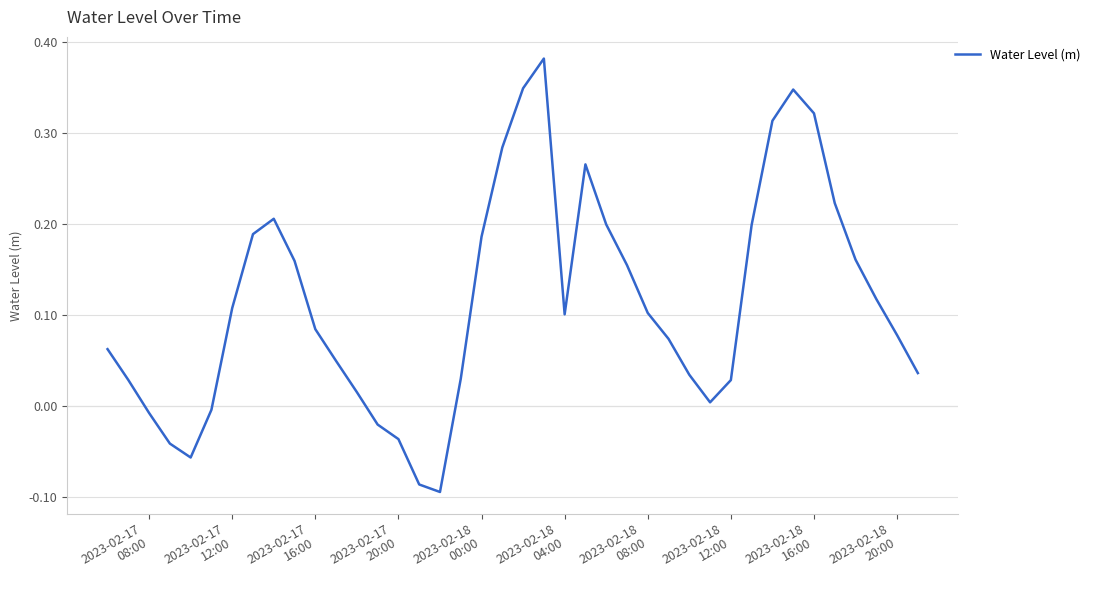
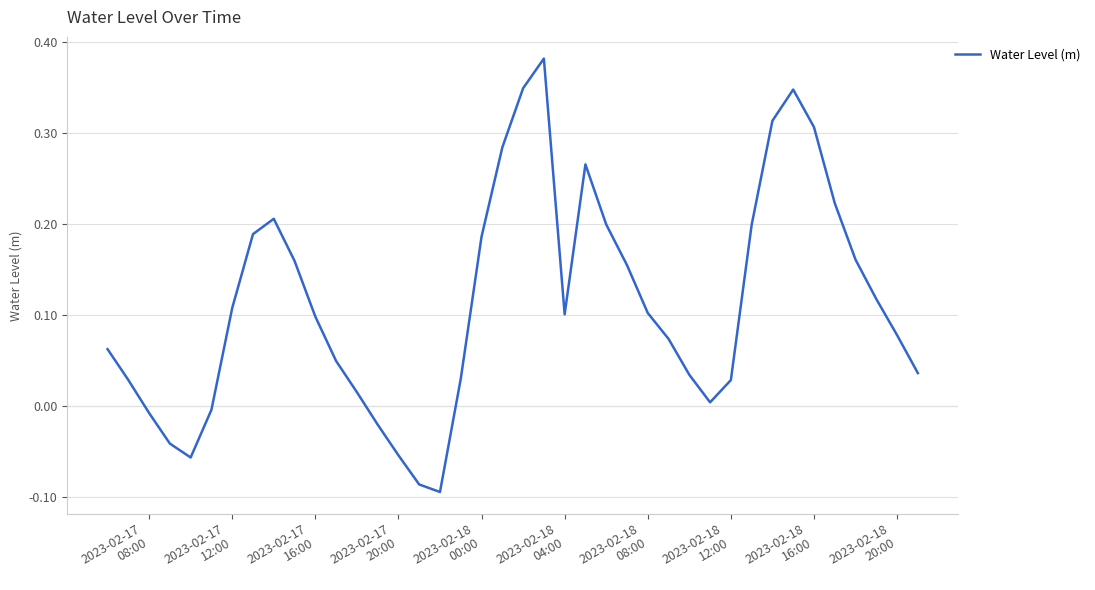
2023-02-17 16:00: 0.08 -> 0.10
2023-02-17 20:00: -0.04 -> -0.05
2023-02-18 16:00: 0.32 -> 0.31
